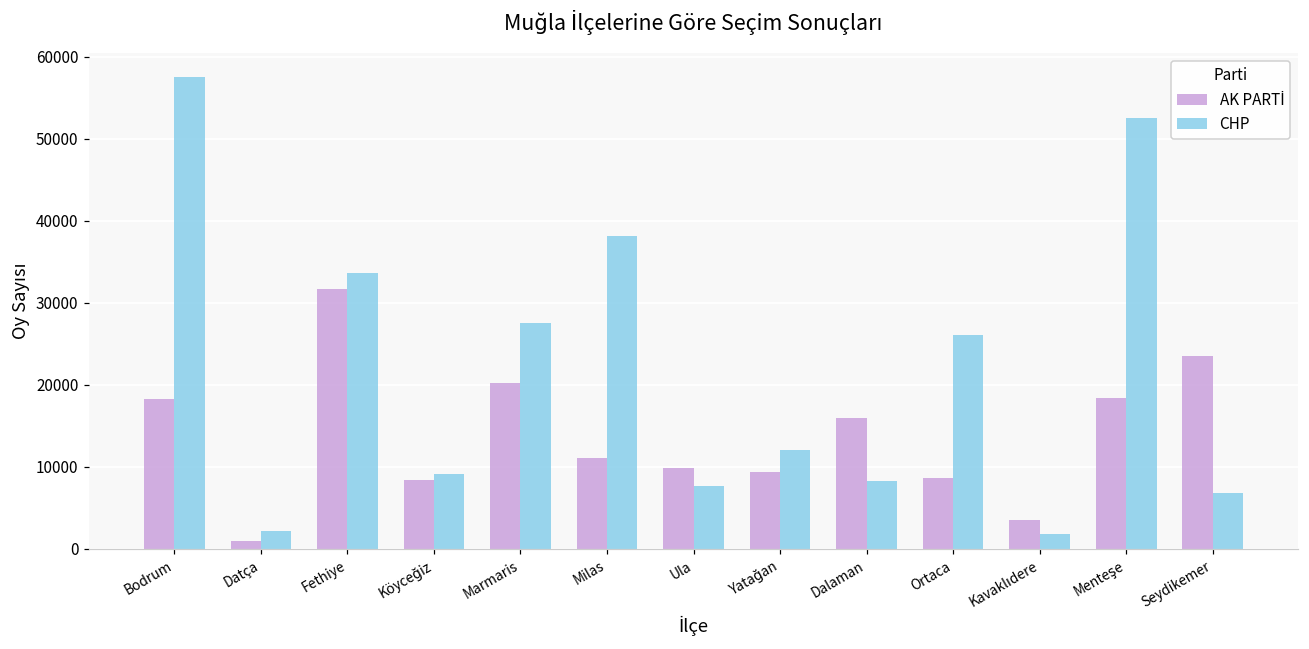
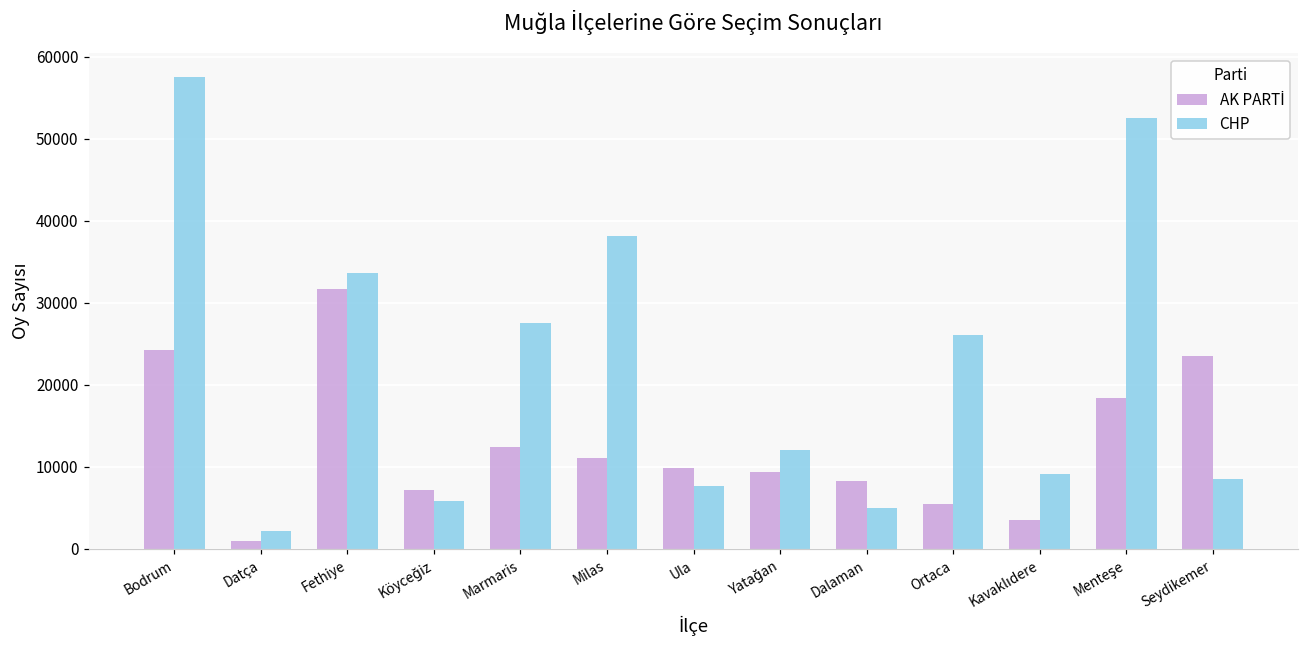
AK PARTİ, Bodrum: 18000 -> 24000
AK PARTİ, Köyceğiz: 8000 -> 7000
CHP, Köyceğiz: 9000 -> 6000
AK PARTİ, Marmaris: 20000 -> 12000
AK PARTİ, Dalaman: 16000 -> 8000
CHP, Dalaman: 8000 -> 5000
AK PARTİ, Ortaca: 9000 -> 5000
CHP, Kavaklıdere: 2000 -> 9000
CHP, Seydikemer: 7000 -> 8000
